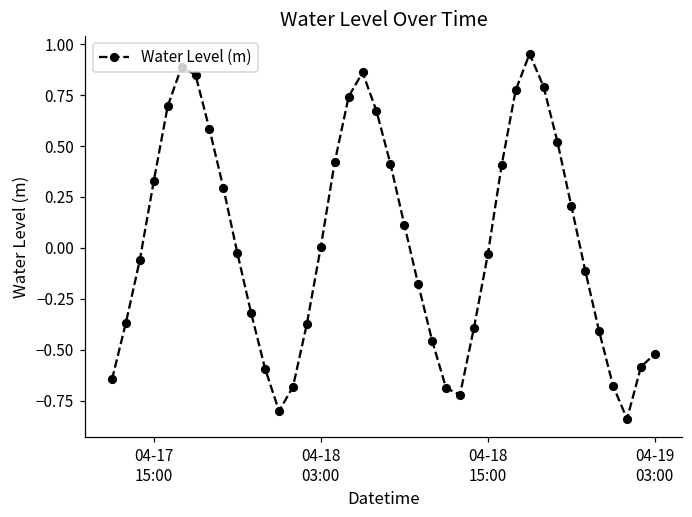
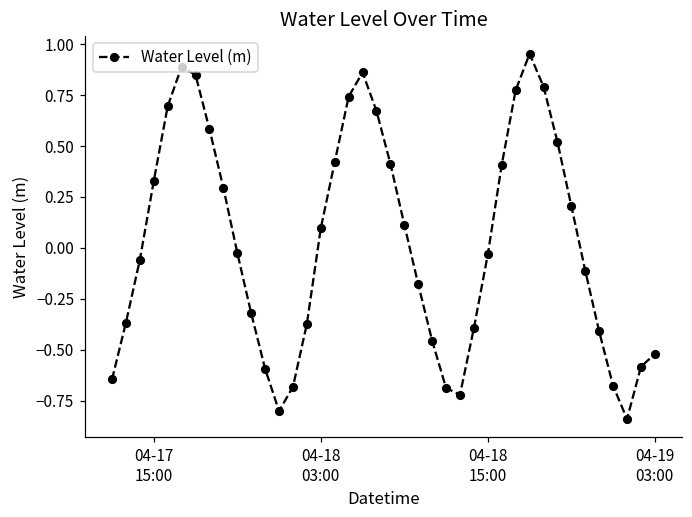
04-18 03:00: 0.00 -> 0.10
